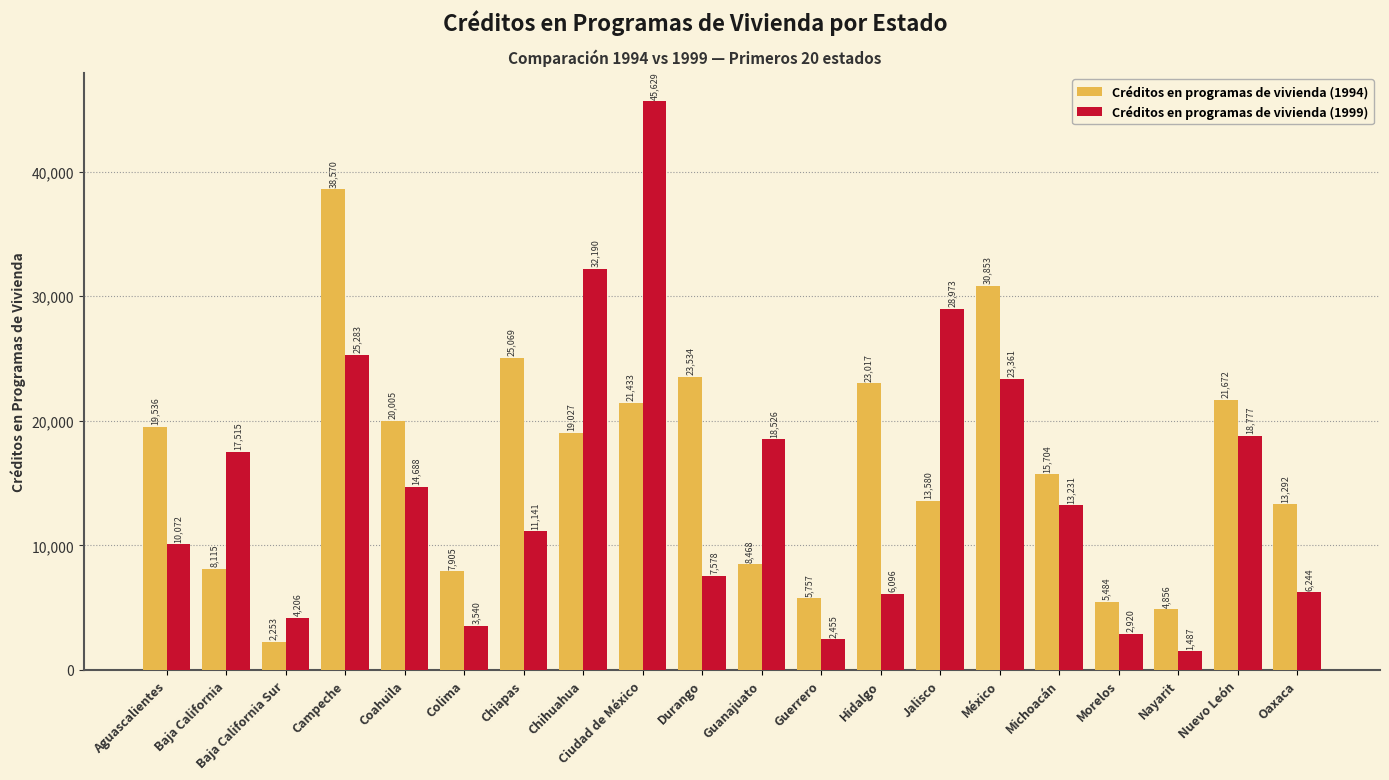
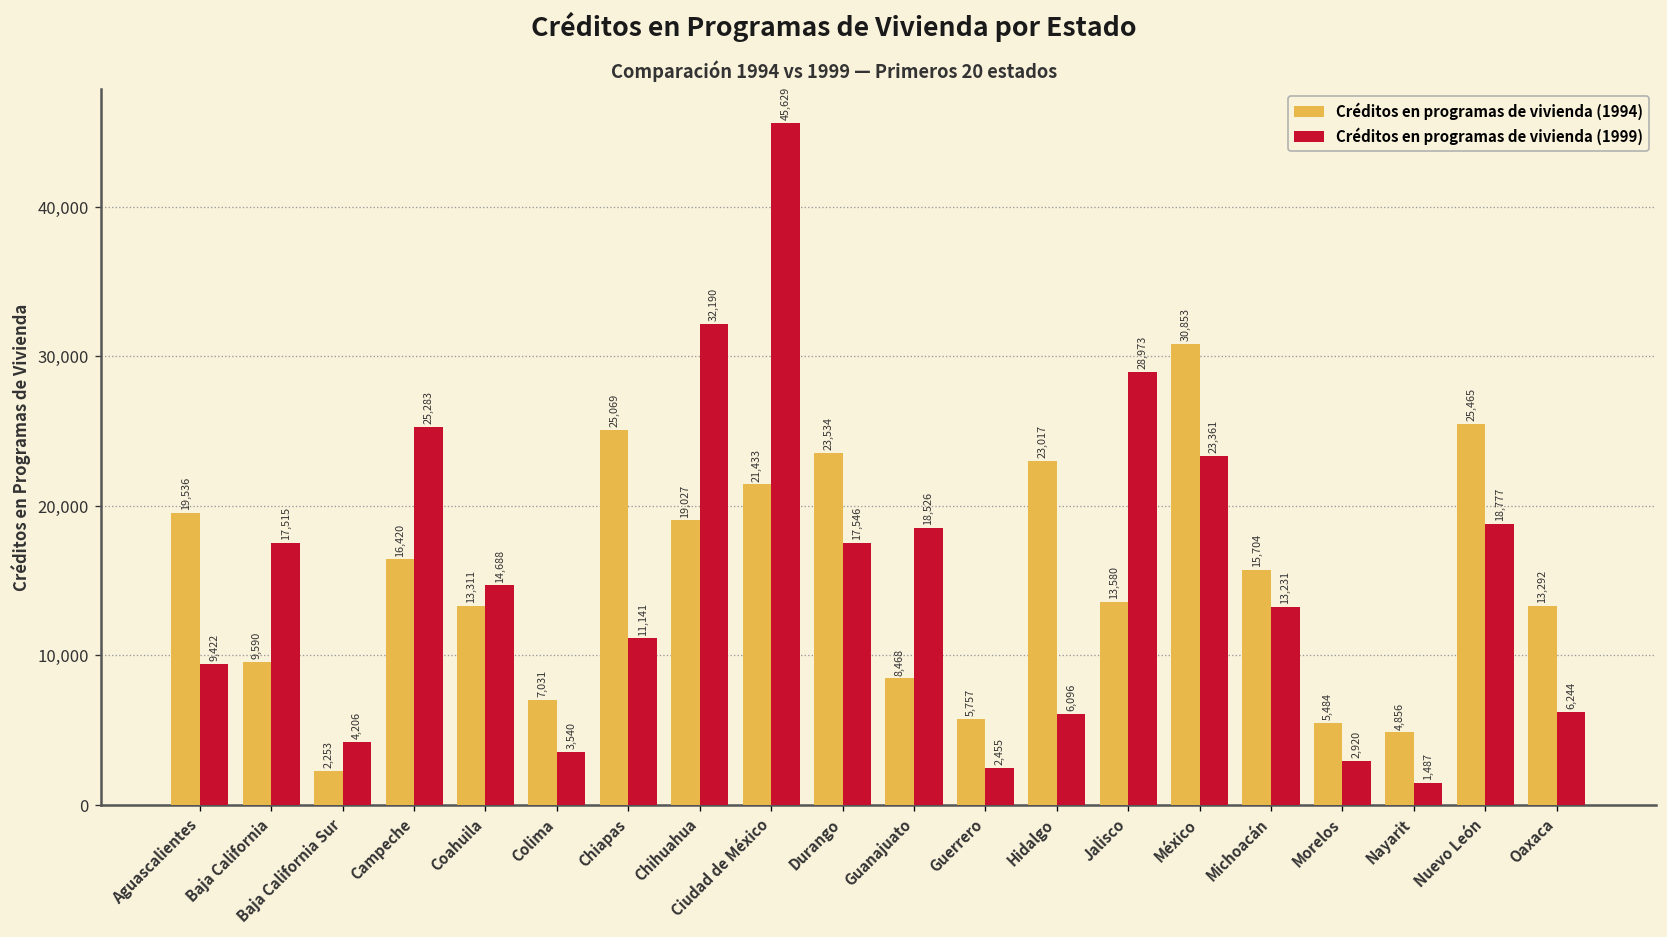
Créditos en programas de vivienda (1999), Aguascalientes: 10,072 -> 9,422
Créditos en programas de vivienda (1994), Baja California: 8,115 -> 9,590
Créditos en programas de vivienda (1994), Campeche: 38,570 -> 16,420
Créditos en programas de vivienda (1994), Coahuila: 20,005 -> 13,311
Créditos en programas de vivienda (1994), Colima: 7,905 -> 7,031
Créditos en programas de vivienda (1999), Durango: 7,578 -> 17,546
Créditos en programas de vivienda (1994), Nuevo León: 21,672 -> 25,465
